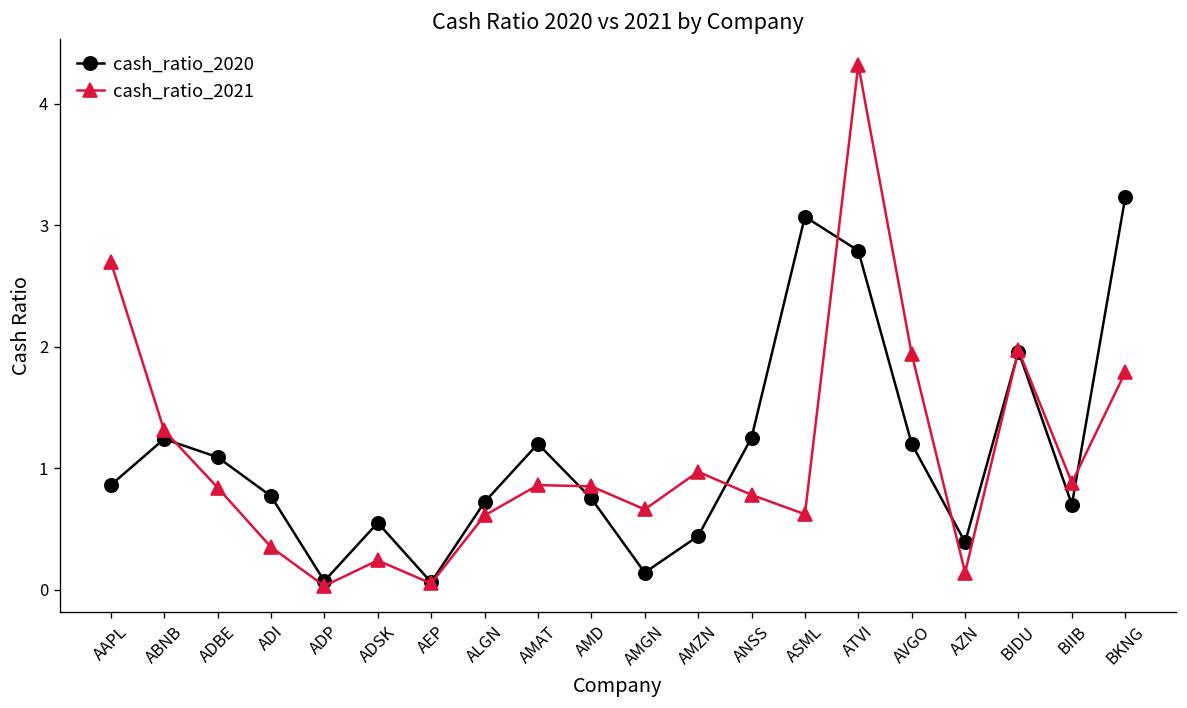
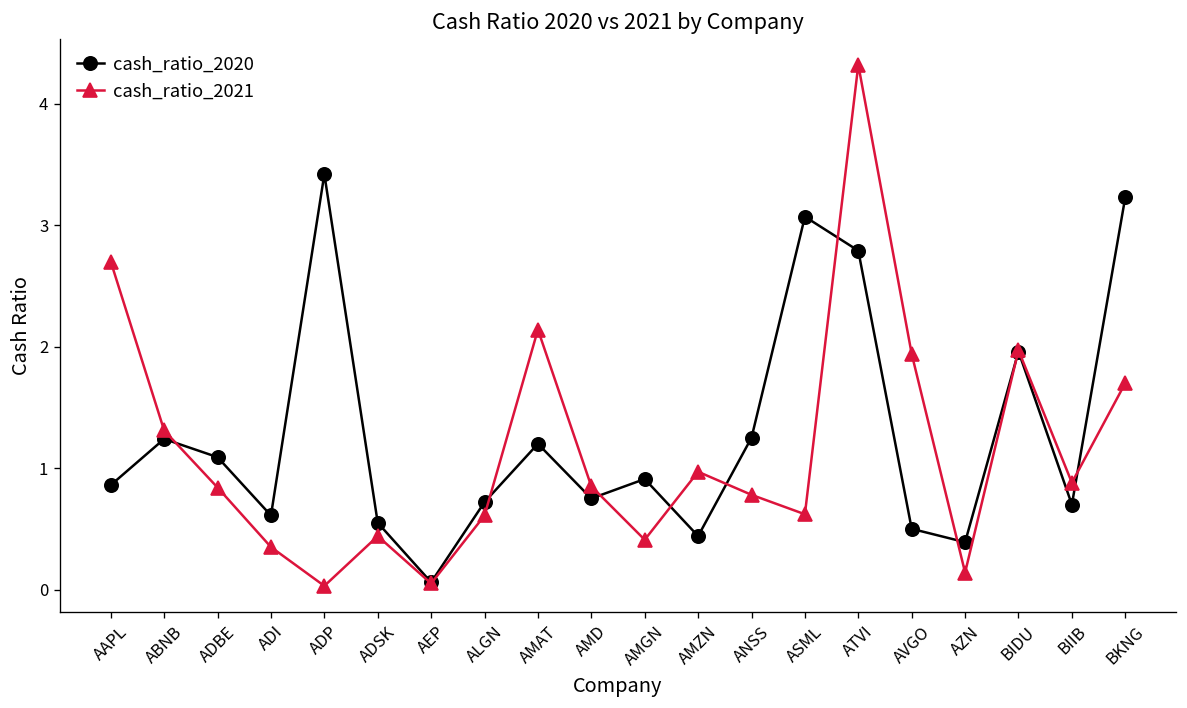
cash_ratio_2020, ADI: 0.77 -> 0.61
cash_ratio_2020, ADP: 0.07 -> 3.42
cash_ratio_2021, ADSK: 0.24 -> 0.44
cash_ratio_2021, AMAT: 0.86 -> 2.14
cash_ratio_2020, AMGN: 0.14 -> 0.91
cash_ratio_2021, AMGN: 0.66 -> 0.41
cash_ratio_2020, AVGO: 1.2 -> 0.5
cash_ratio_2021, BKNG: 1.79 -> 1.70
